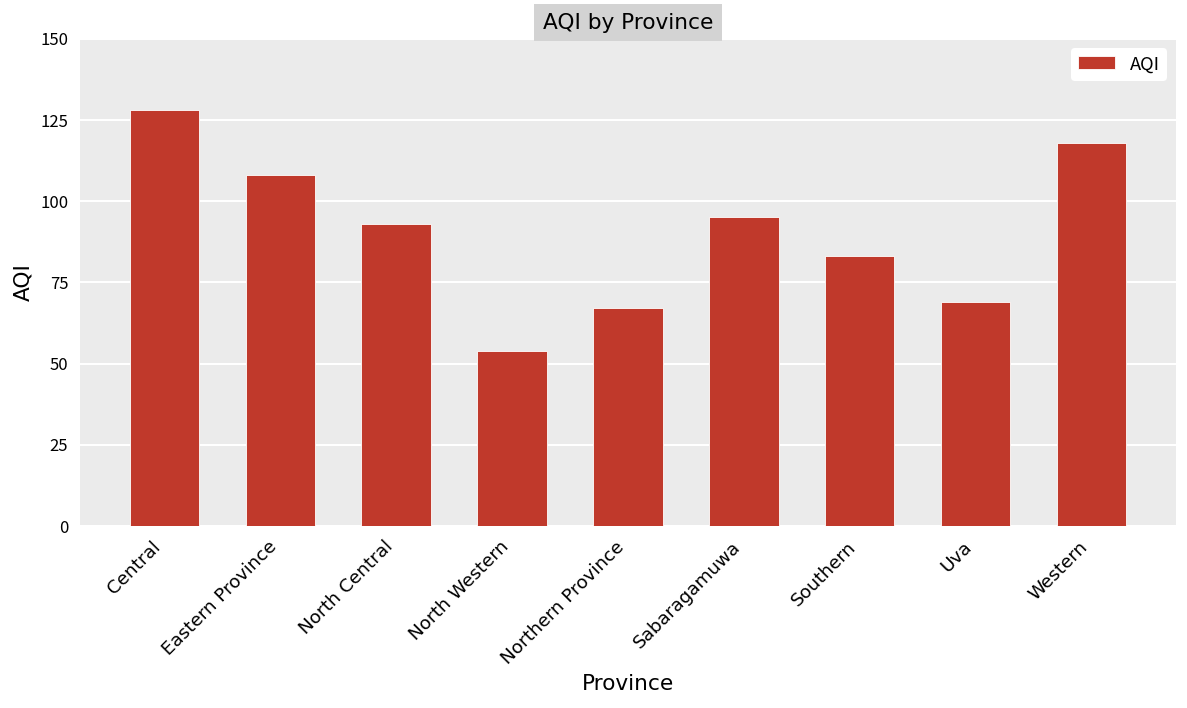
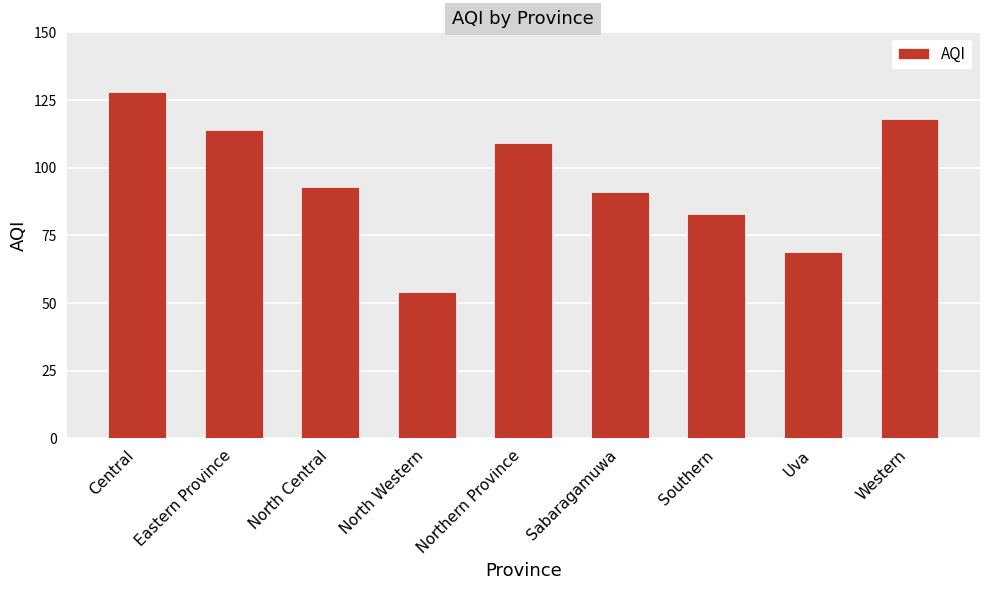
Eastern Province: 108 -> 114
Northern Province: 67 -> 109
Sabaragamuwa: 95 -> 91
